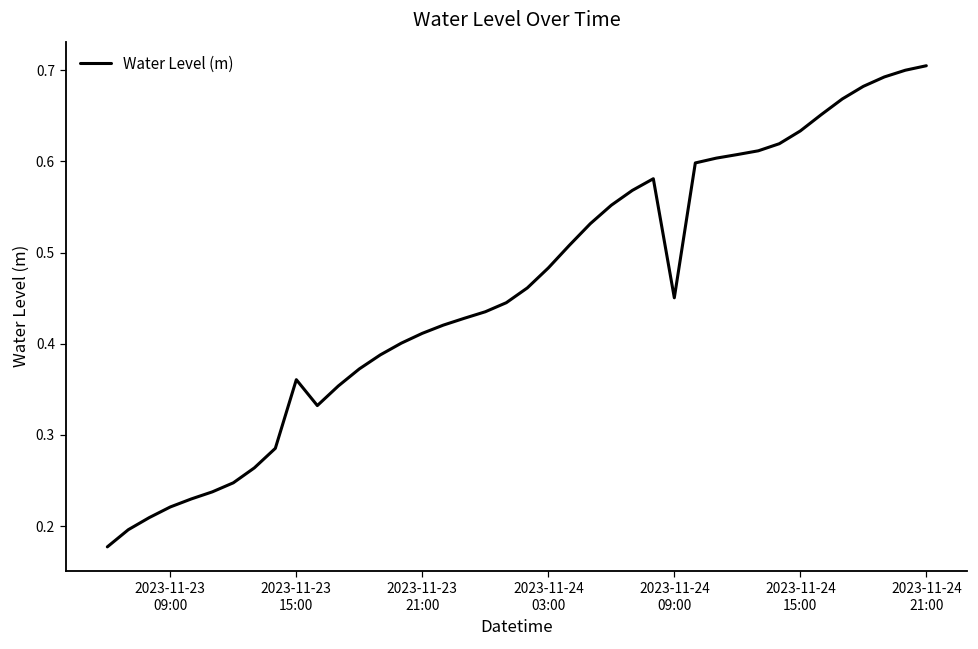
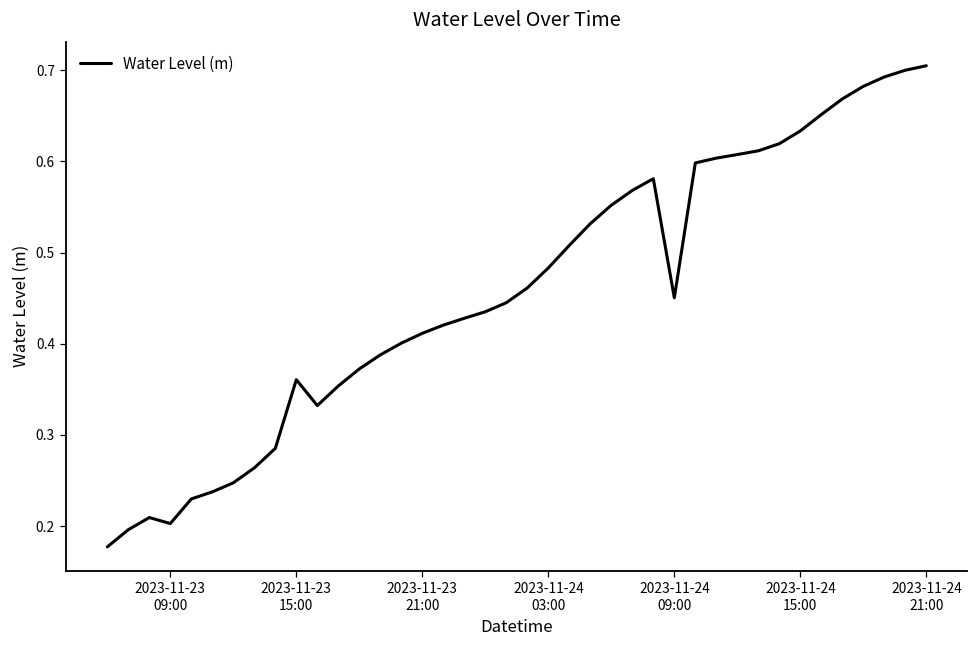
2023-11-23 09:00: 0.22 -> 0.20
